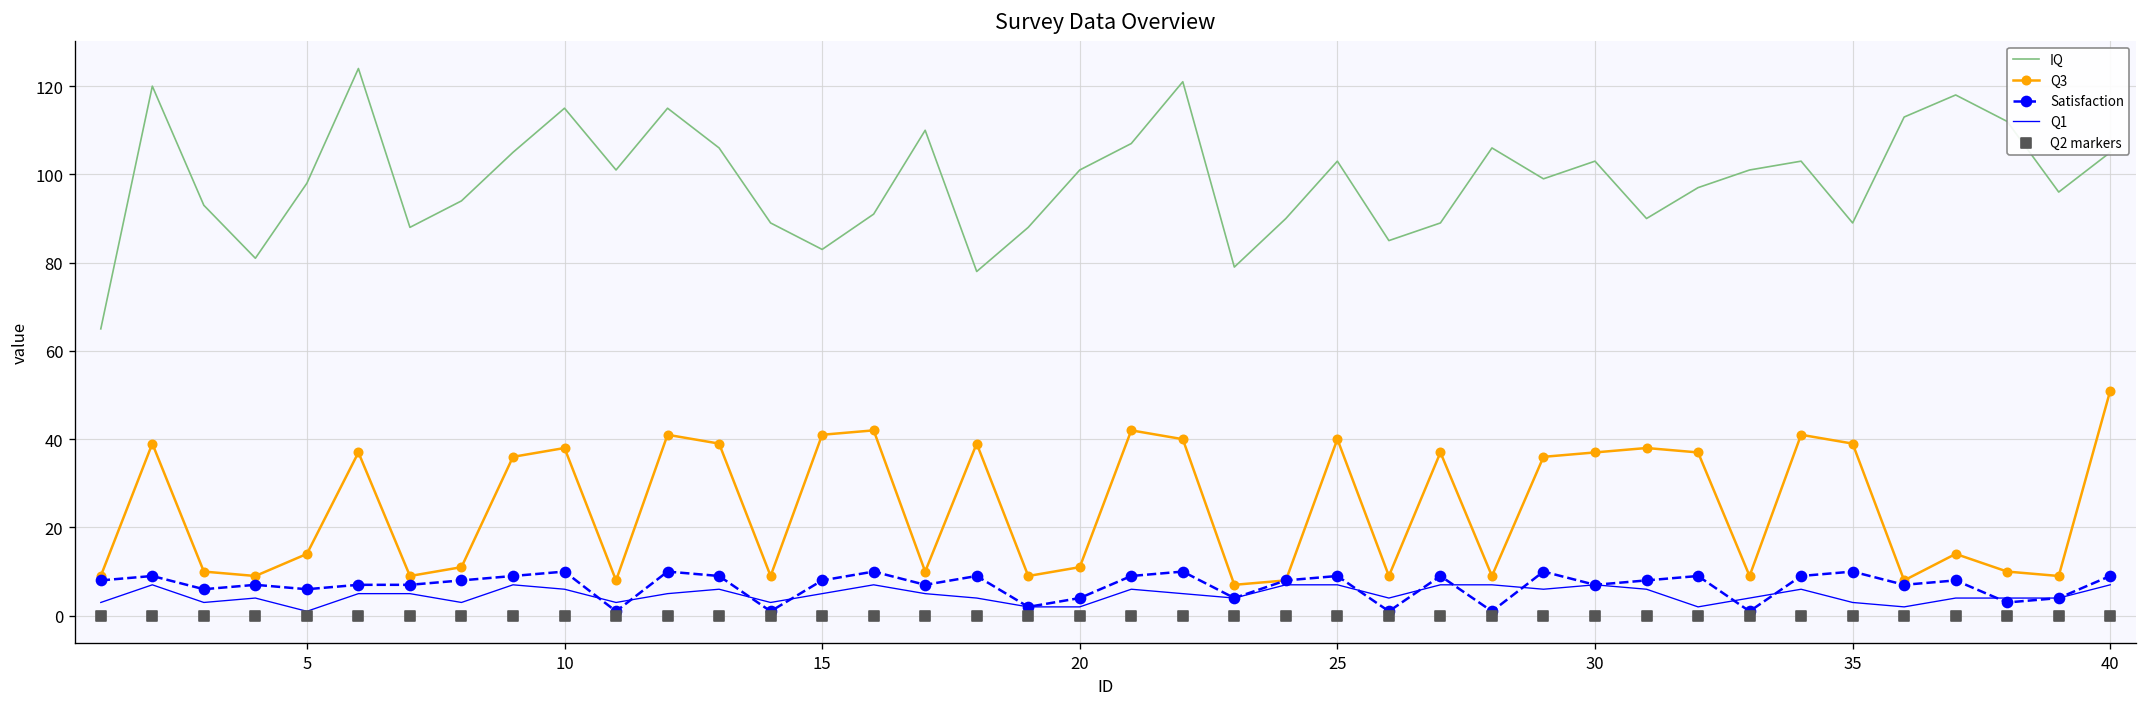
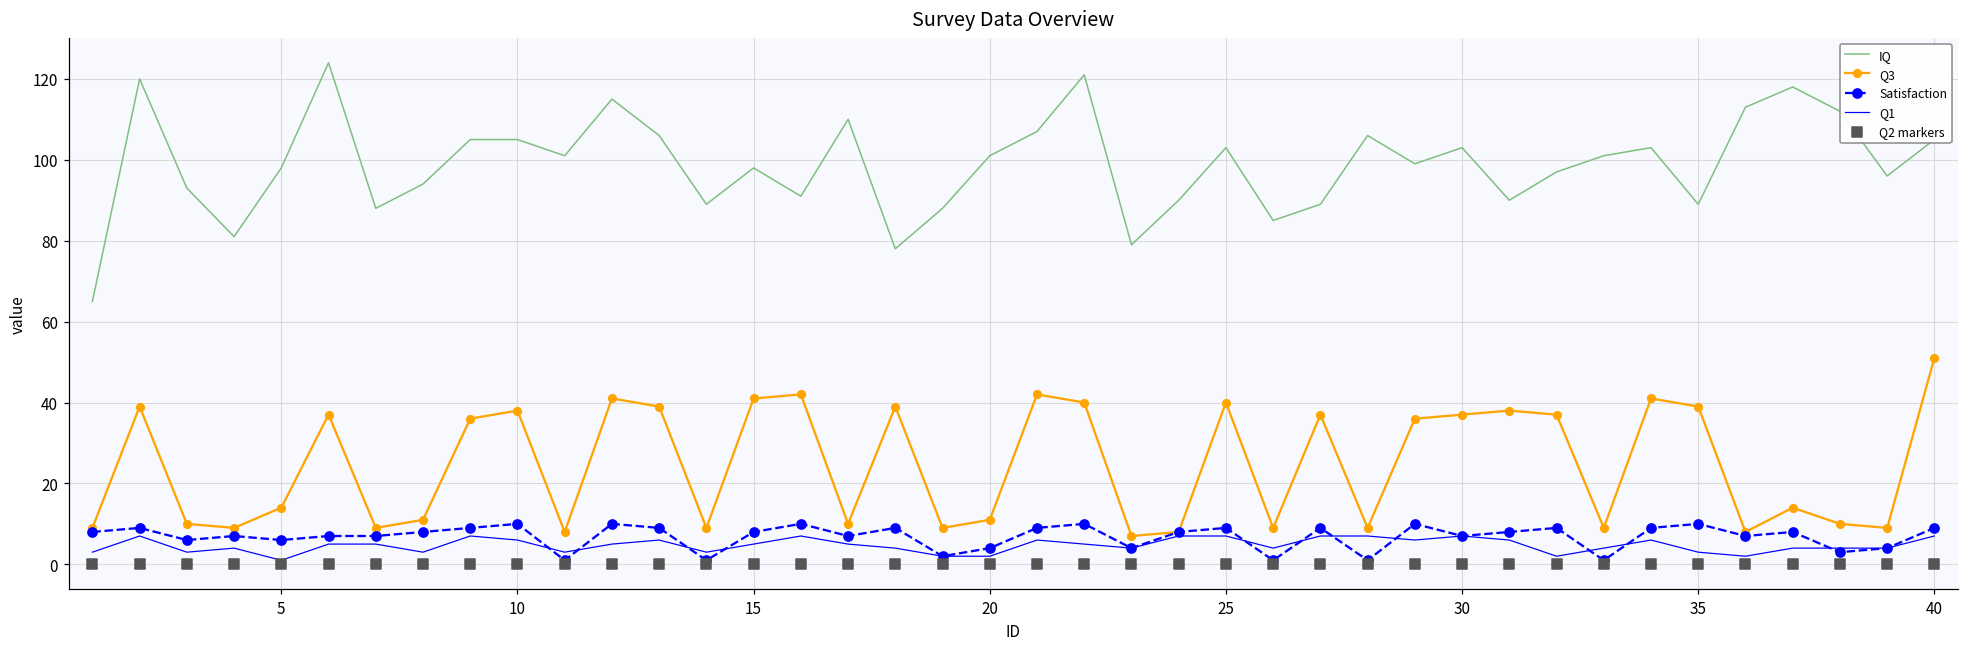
IQ, 10: 115 -> 105
IQ, 15: 83 -> 98
